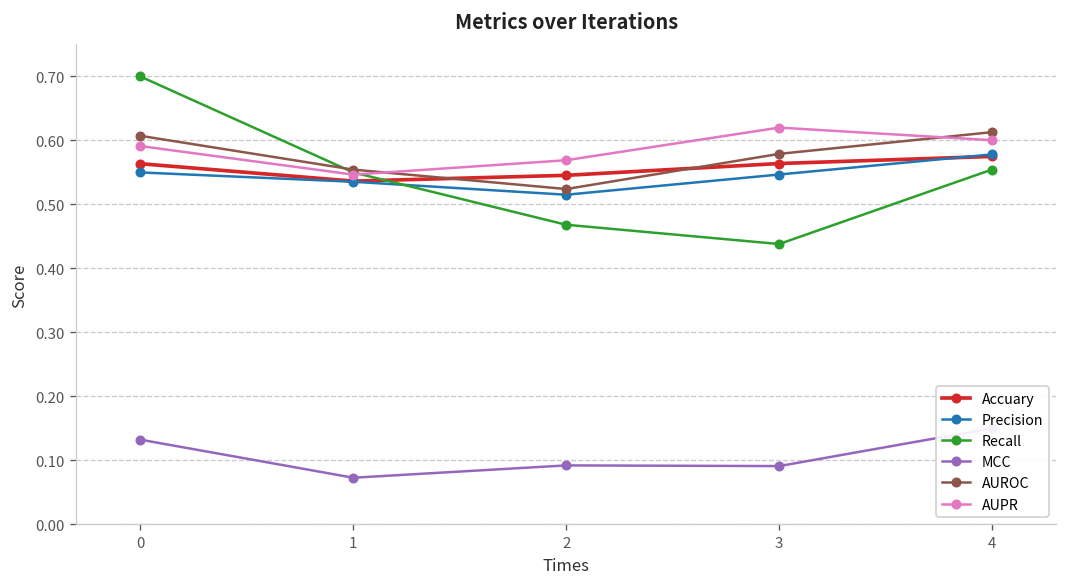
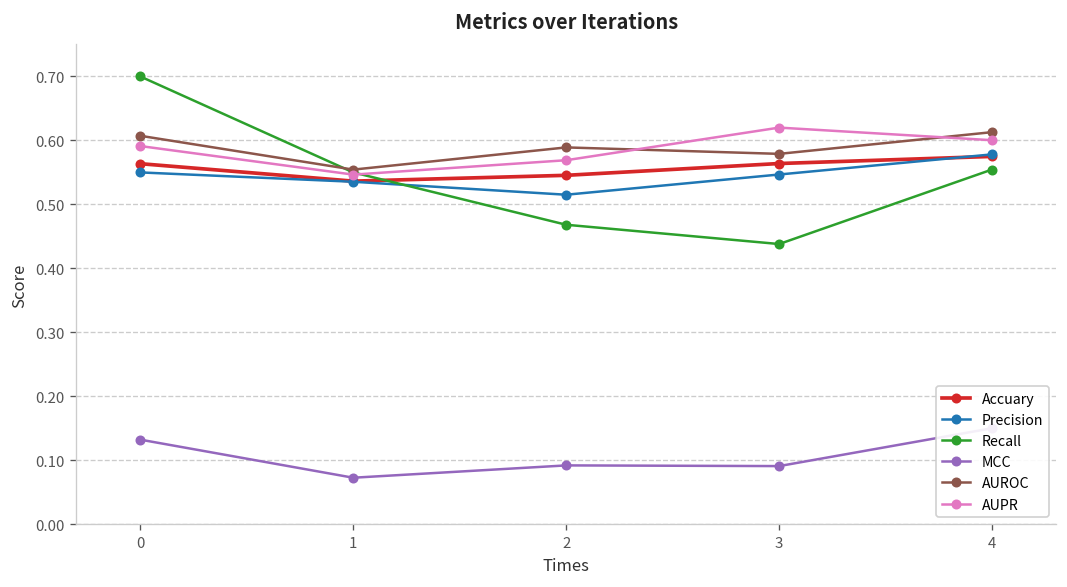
AUROC, 2: 0.52 -> 0.59
